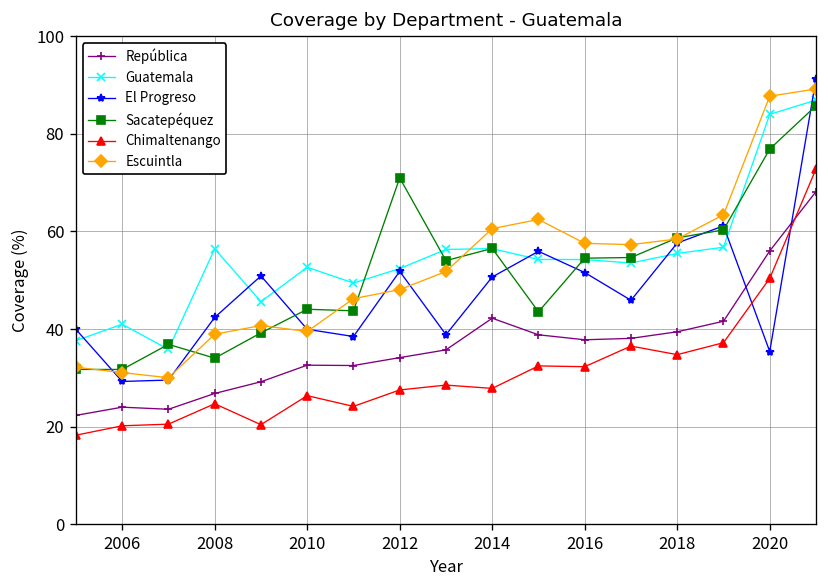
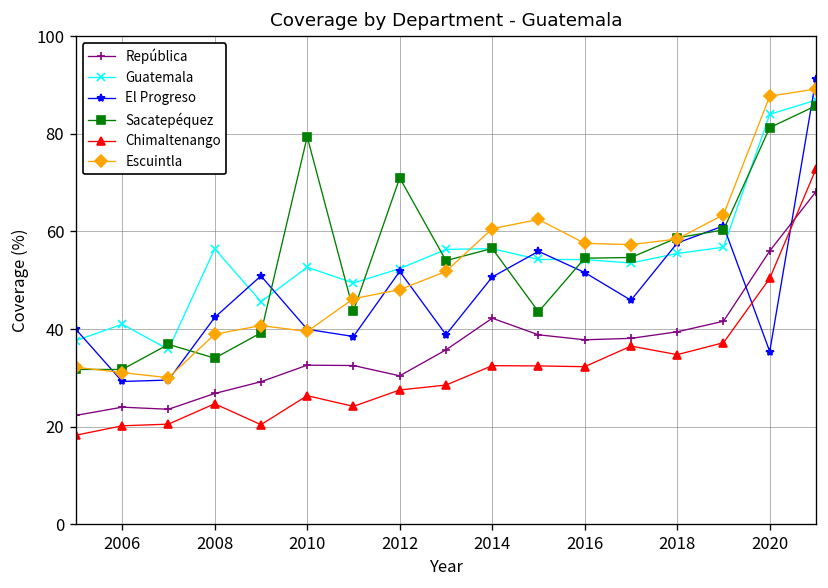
Sacatepéquez, 2010: 44 -> 79
República, 2012: 34 -> 30
Chimaltenango, 2014: 28 -> 32
Sacatepéquez, 2020: 77 -> 81
